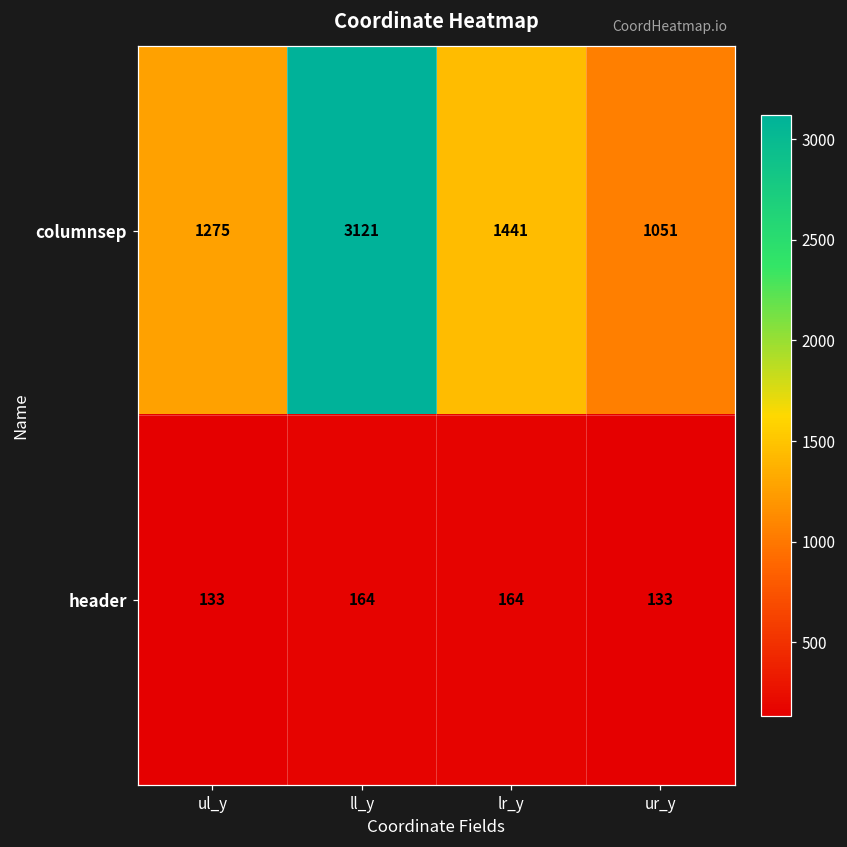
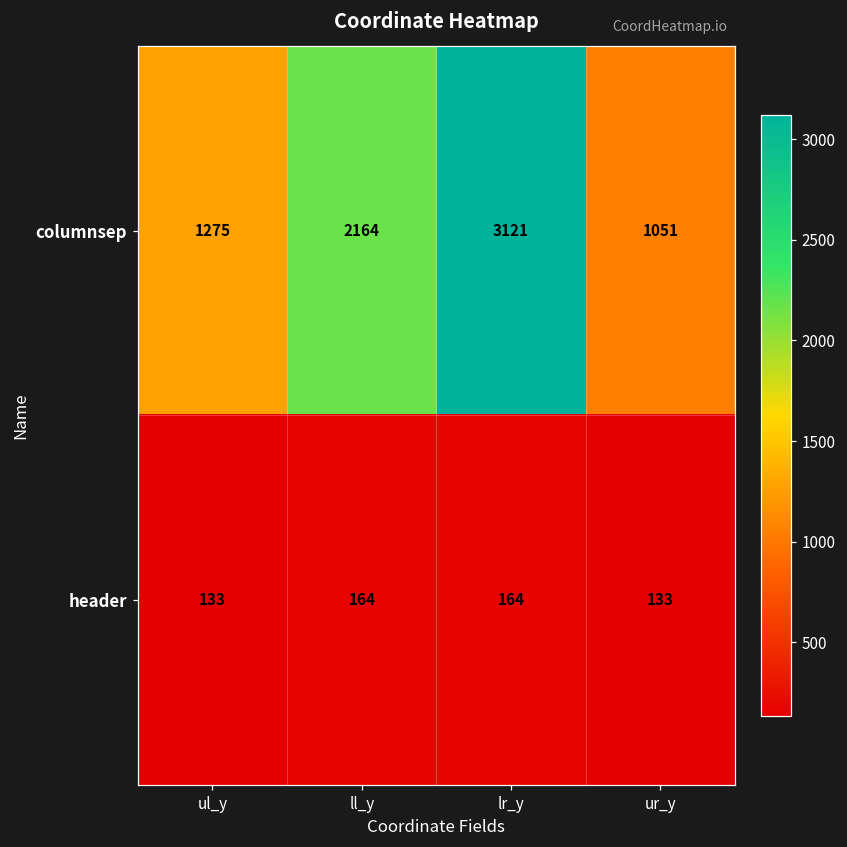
columnsep, ll_y: 3121 -> 2164
columnsep, lr_y: 1441 -> 3121
